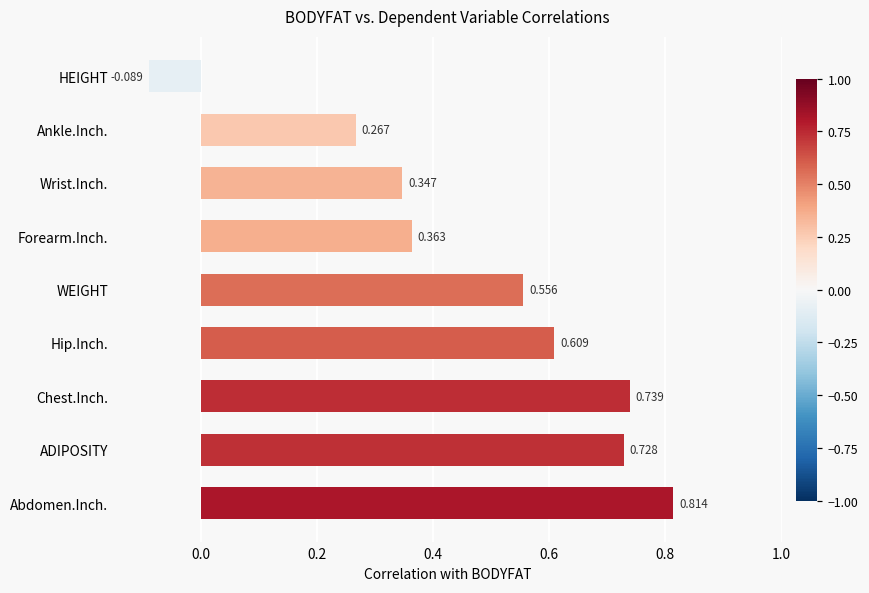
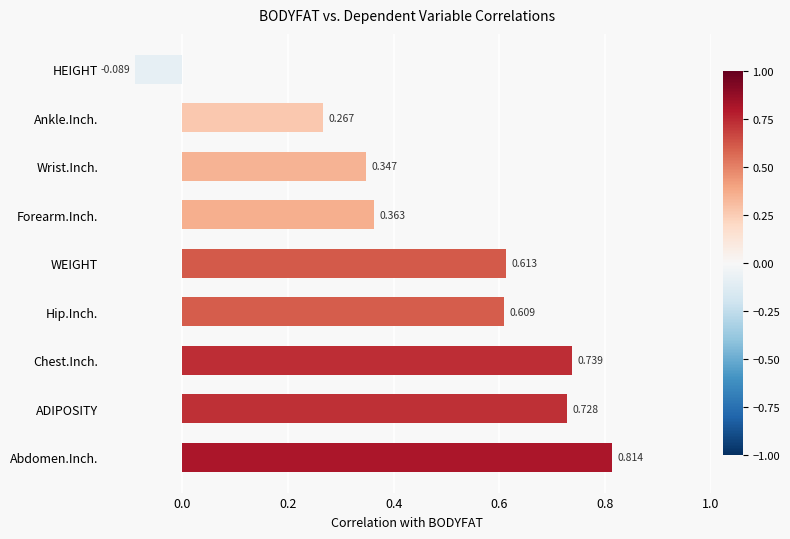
WEIGHT: 0.556 -> 0.613
